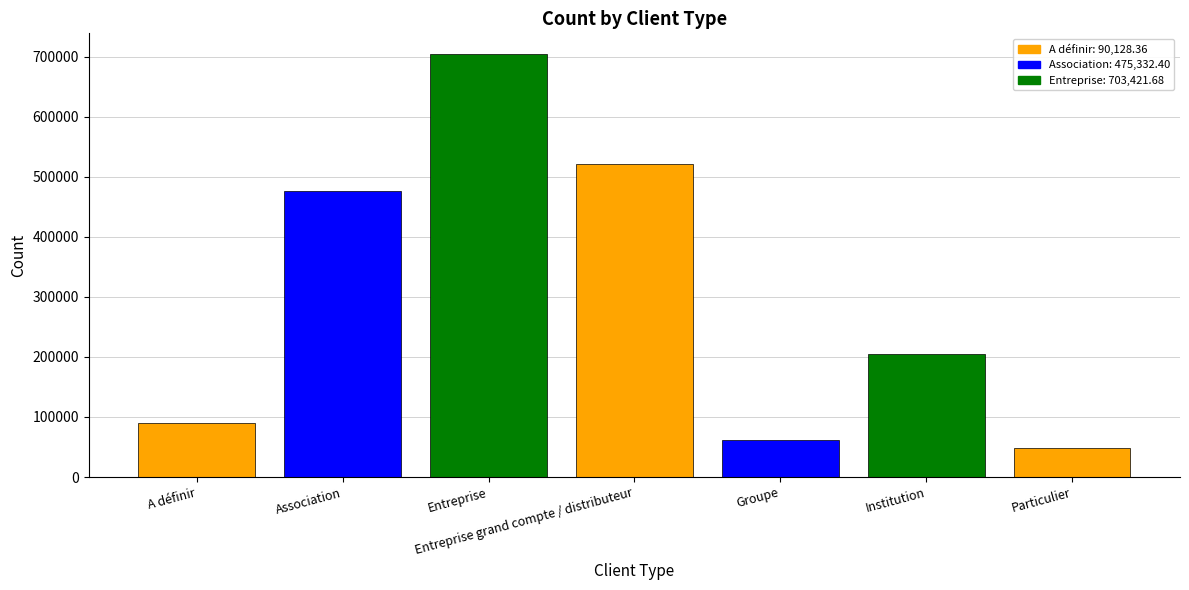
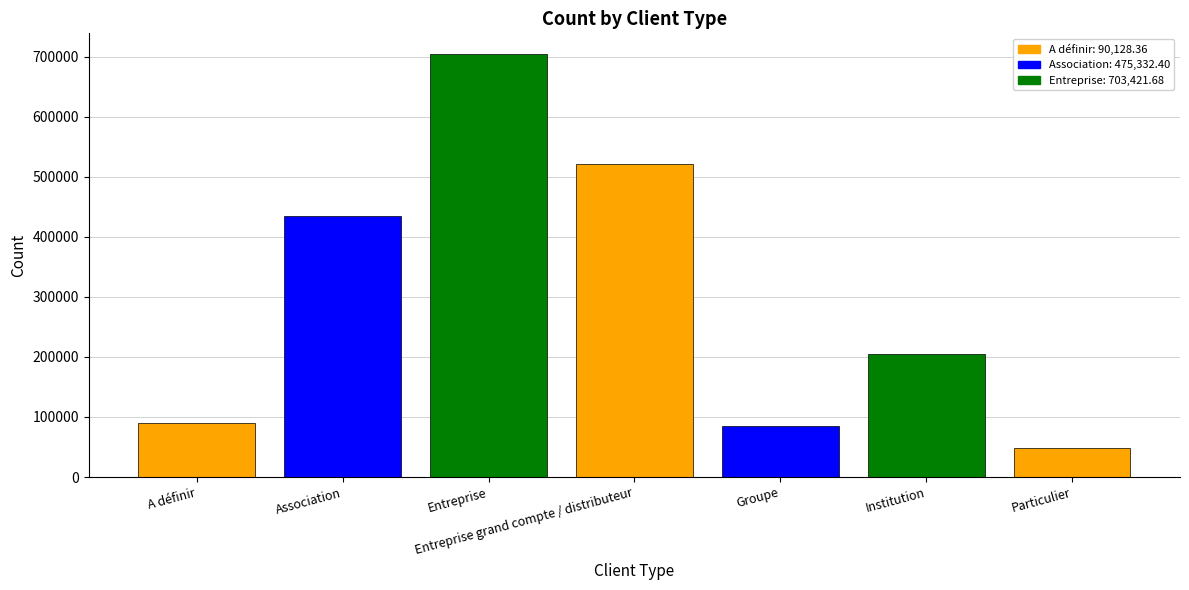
Association: 480000 -> 440000
Groupe: 60000 -> 80000
